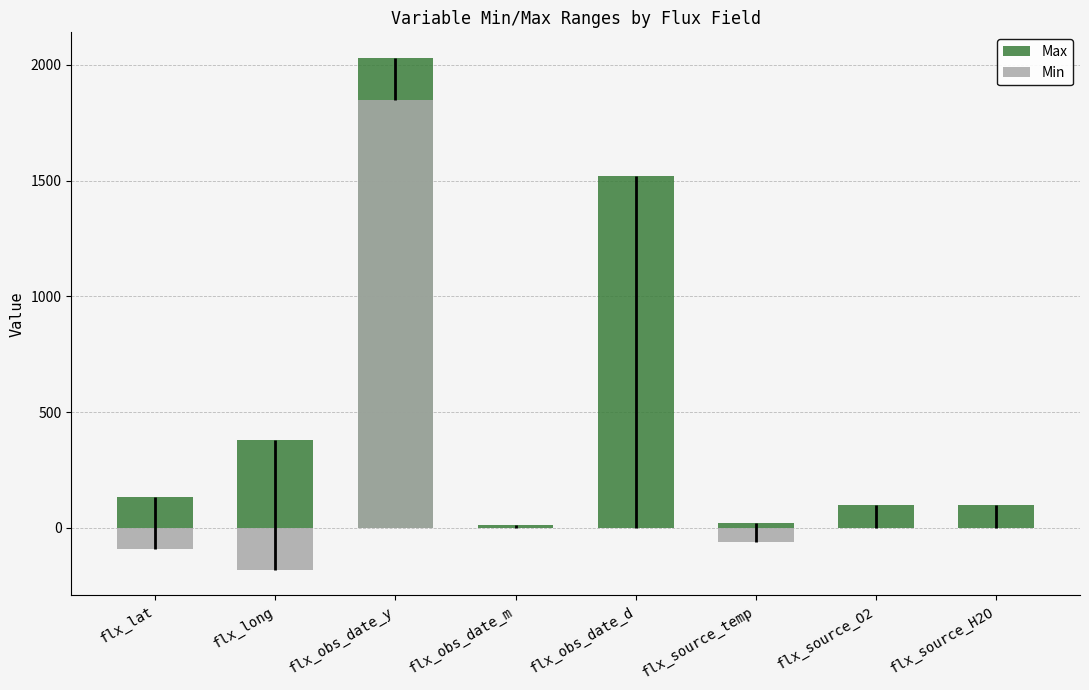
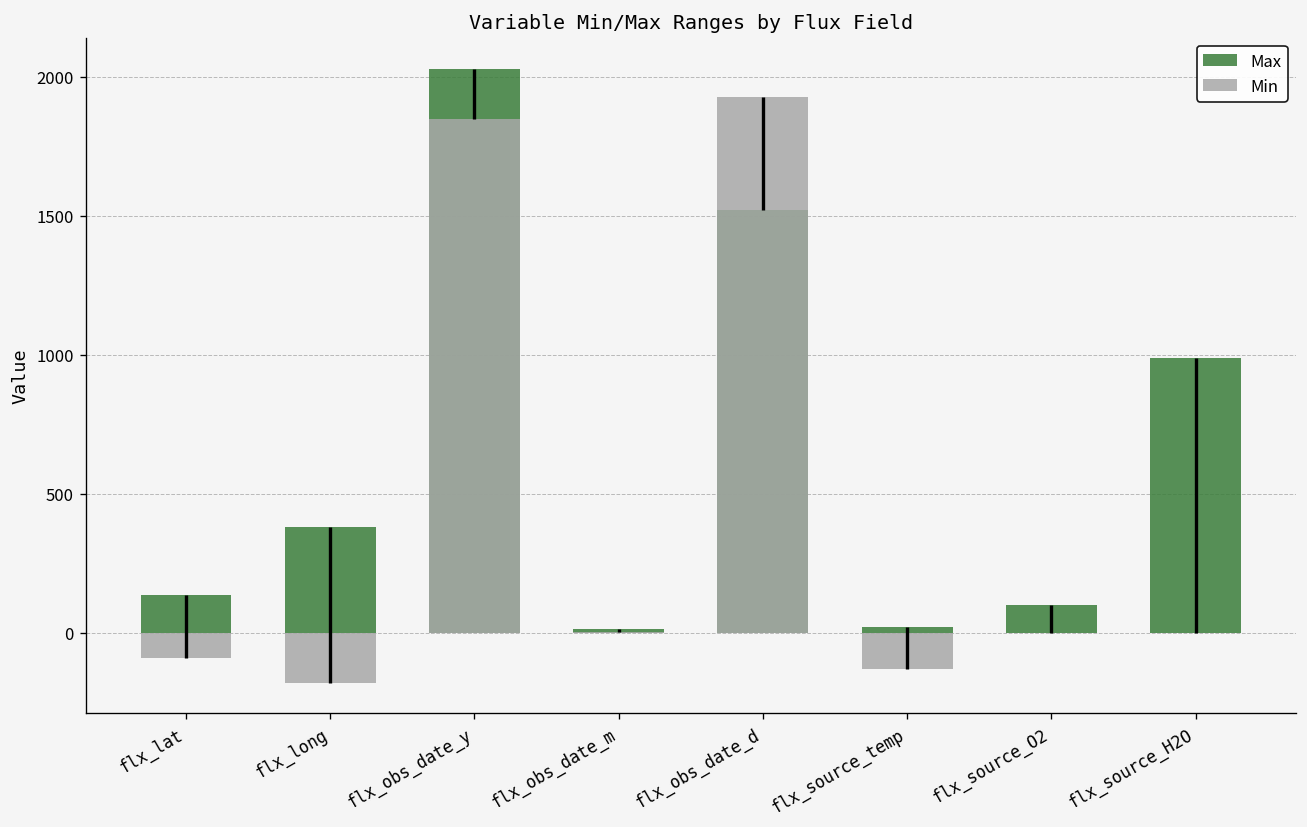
Min, flx_obs_date_d: 0 -> 1930
Min, flx_source_temp: -60 -> -130
Max, flx_source_H2O: 100 -> 990
